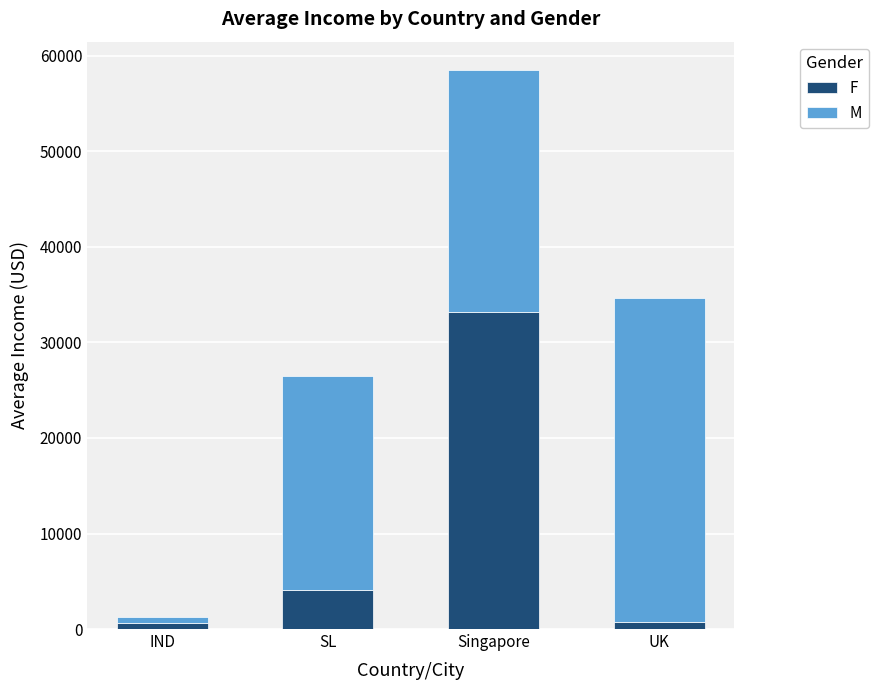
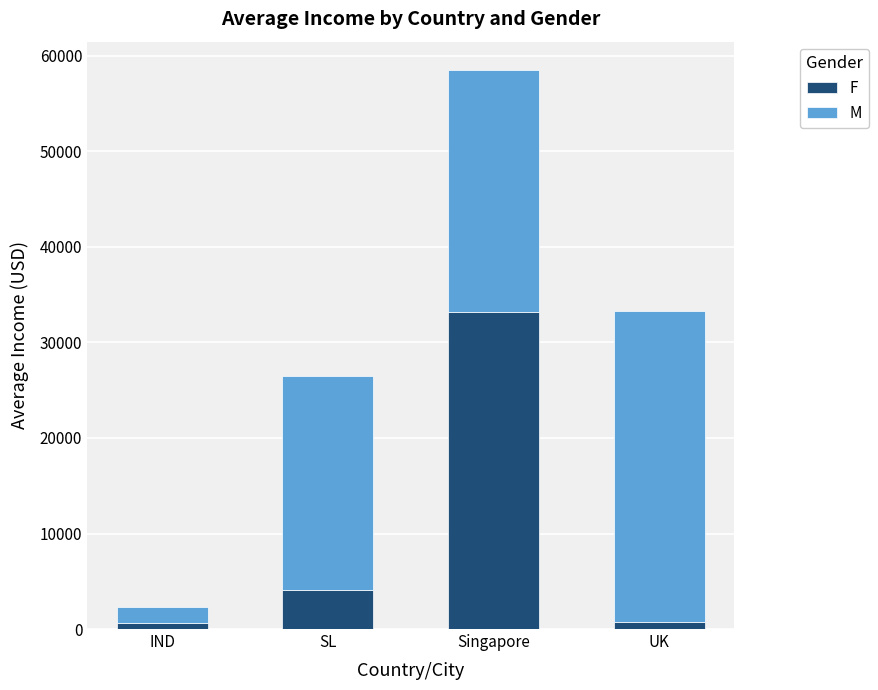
M, IND: 1000 -> 2000
M, UK: 34000 -> 33000
